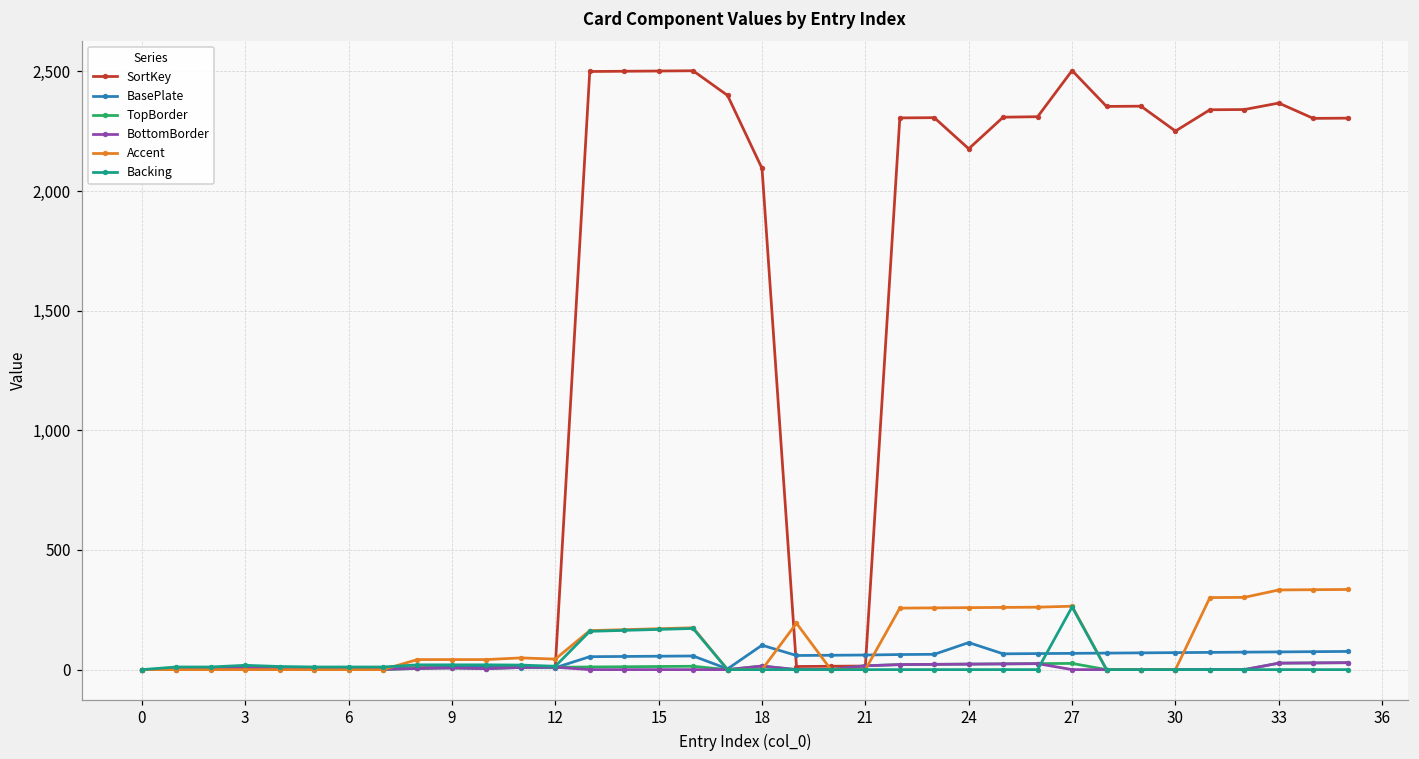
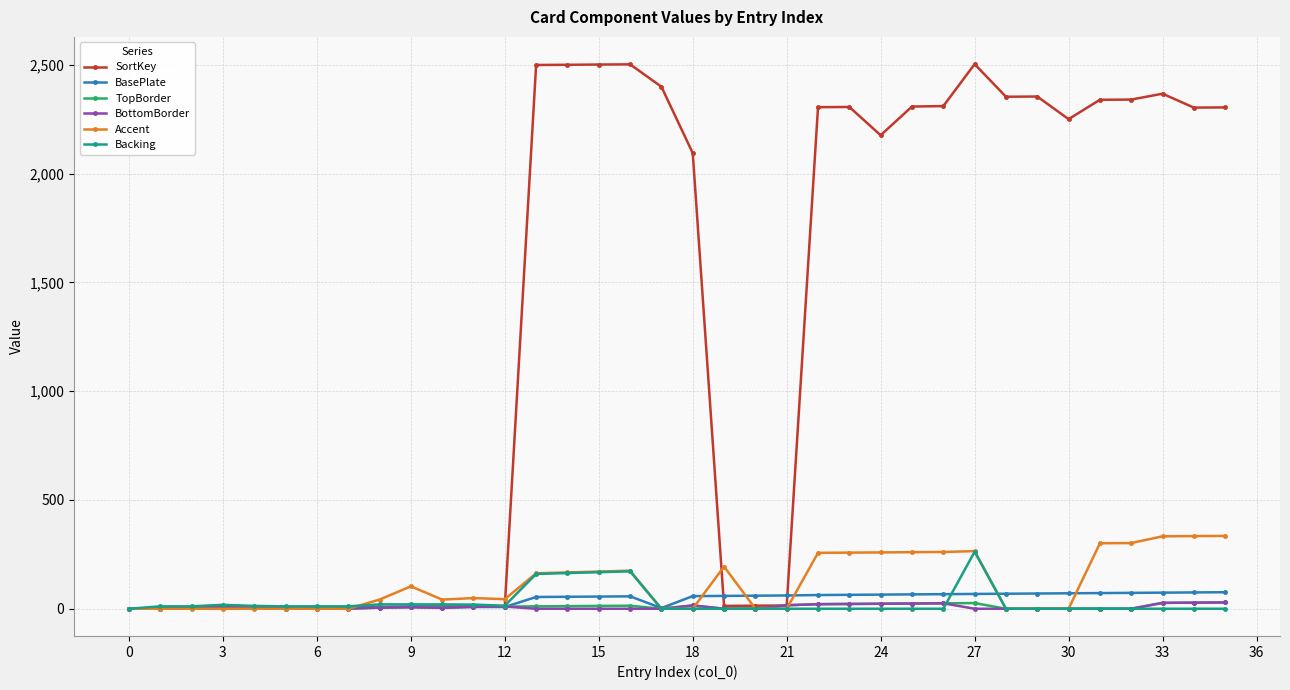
Accent, 9: 40 -> 100
BasePlate, 18: 100 -> 60
BasePlate, 24: 110 -> 70
